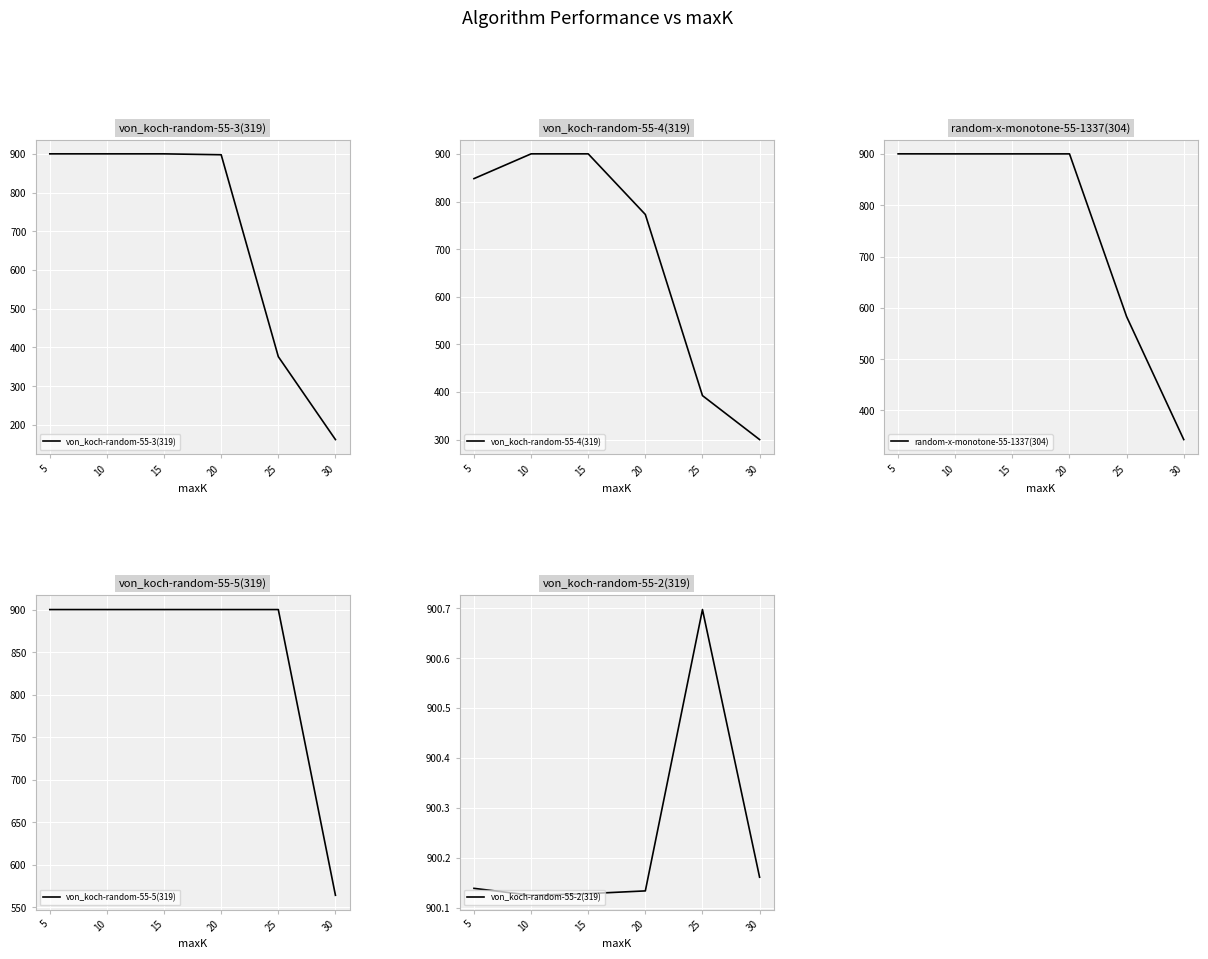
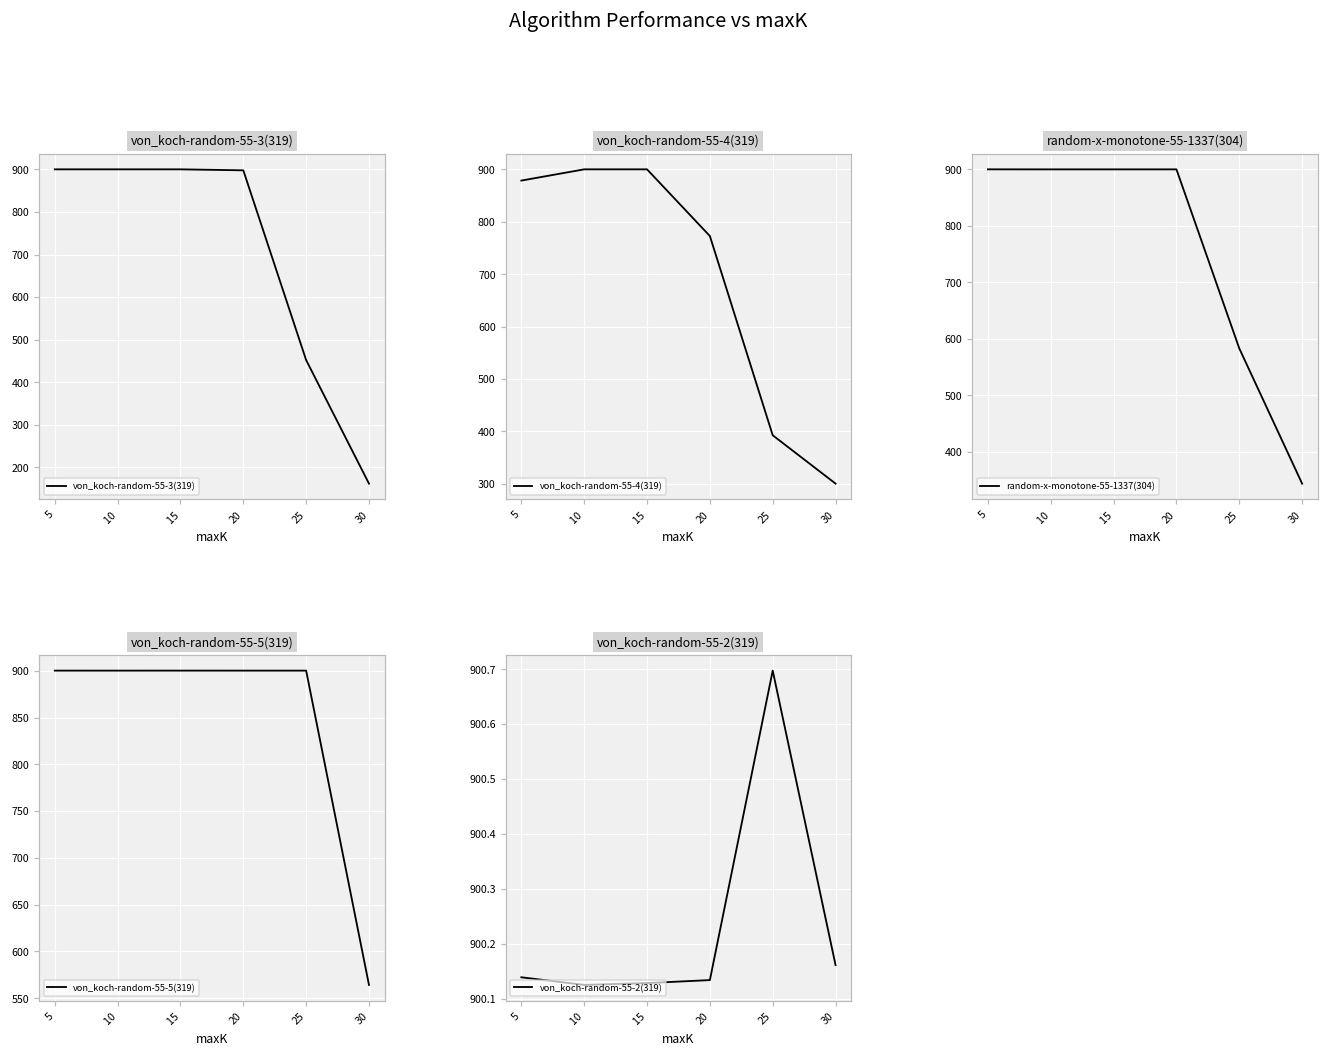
von_koch-random-55-3(319), 25: 380 -> 450
von_koch-random-55-4(319), 5: 850 -> 880
